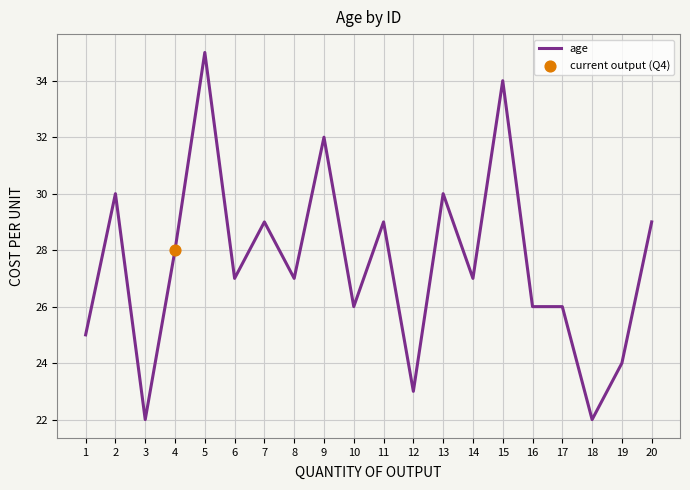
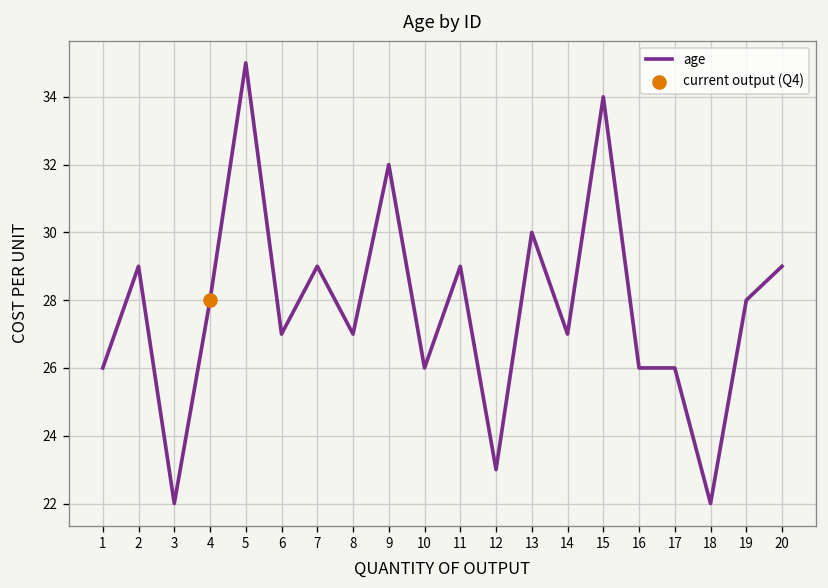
age, 1: 25 -> 26
age, 2: 30 -> 29
age, 19: 24 -> 28
